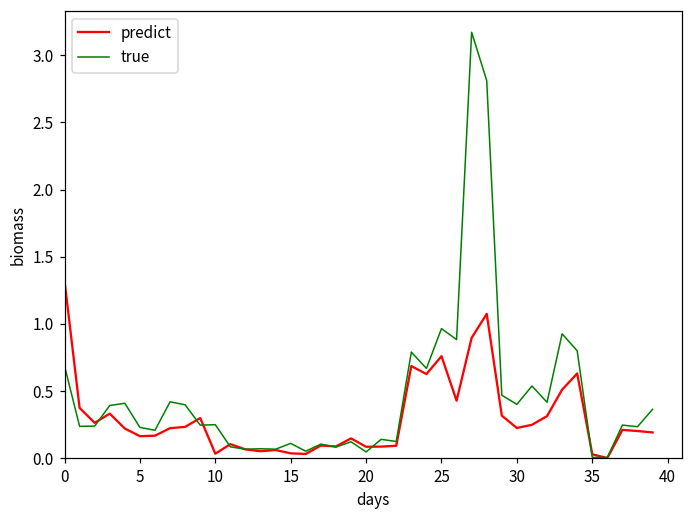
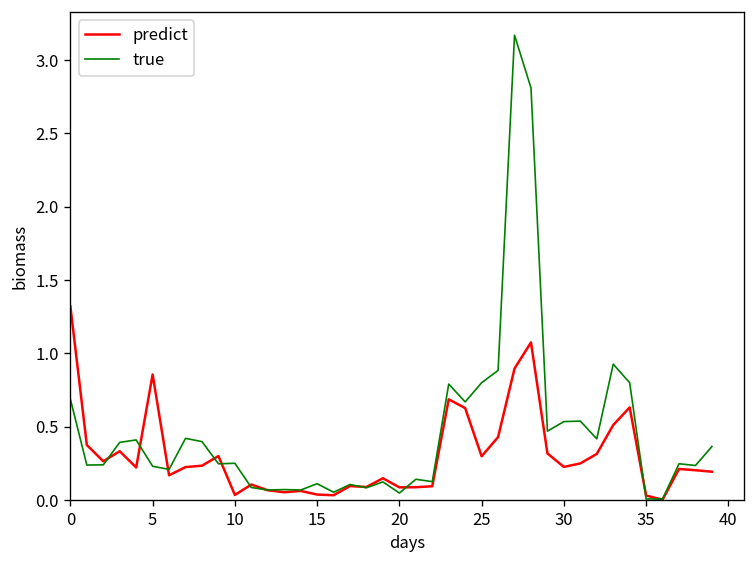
predict, 5: 0.17 -> 0.86
predict, 25: 0.76 -> 0.30
true, 25: 0.97 -> 0.80
true, 30: 0.40 -> 0.54
